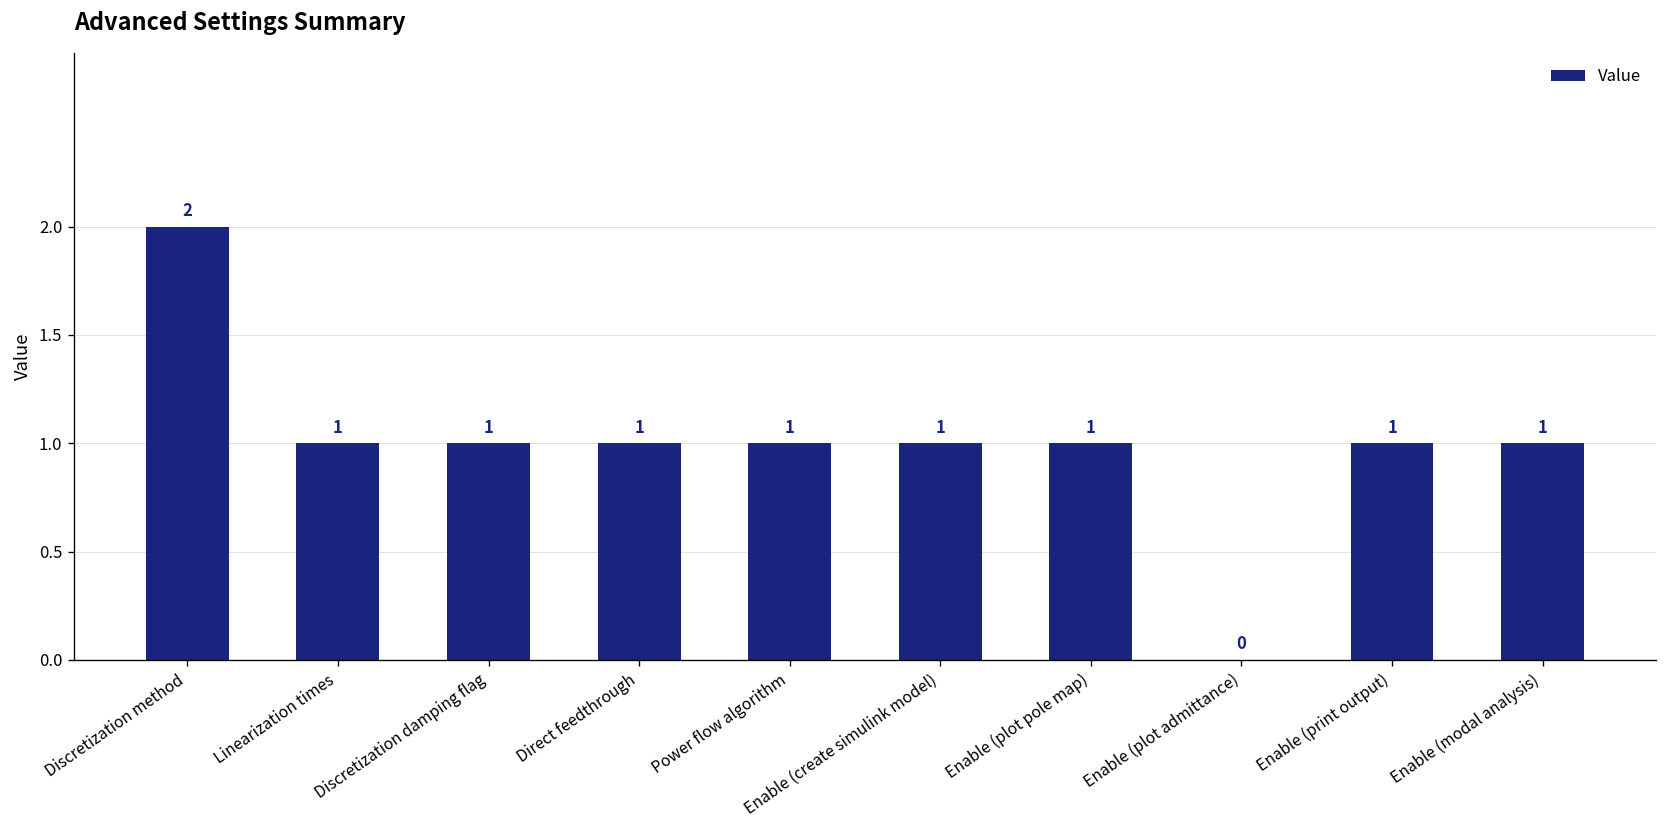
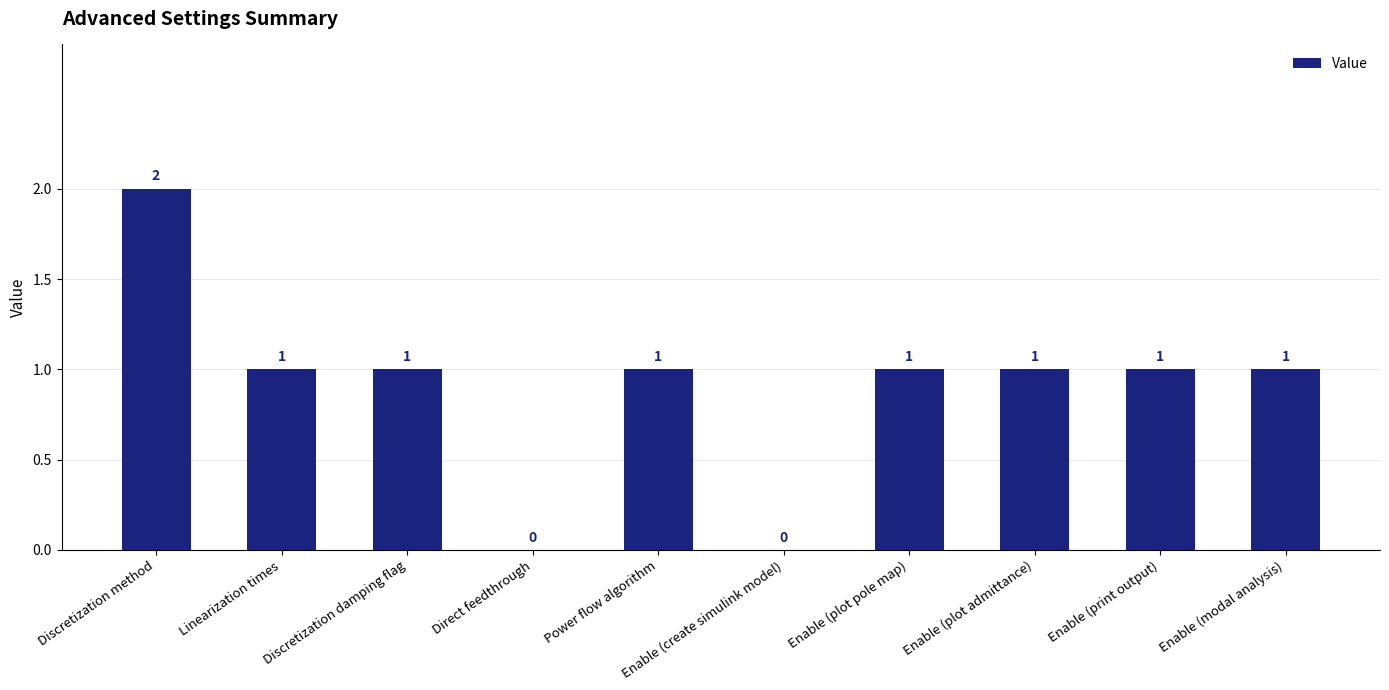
Direct feedthrough: 1 -> 0
Enable (create simulink model): 1 -> 0
Enable (plot admittance): 0 -> 1
